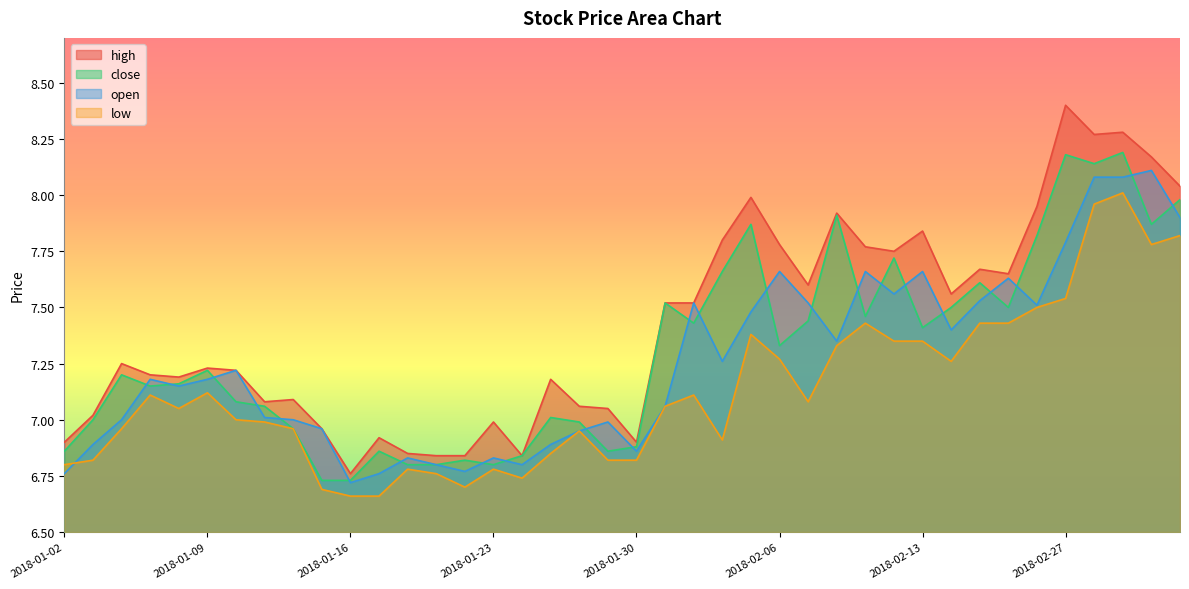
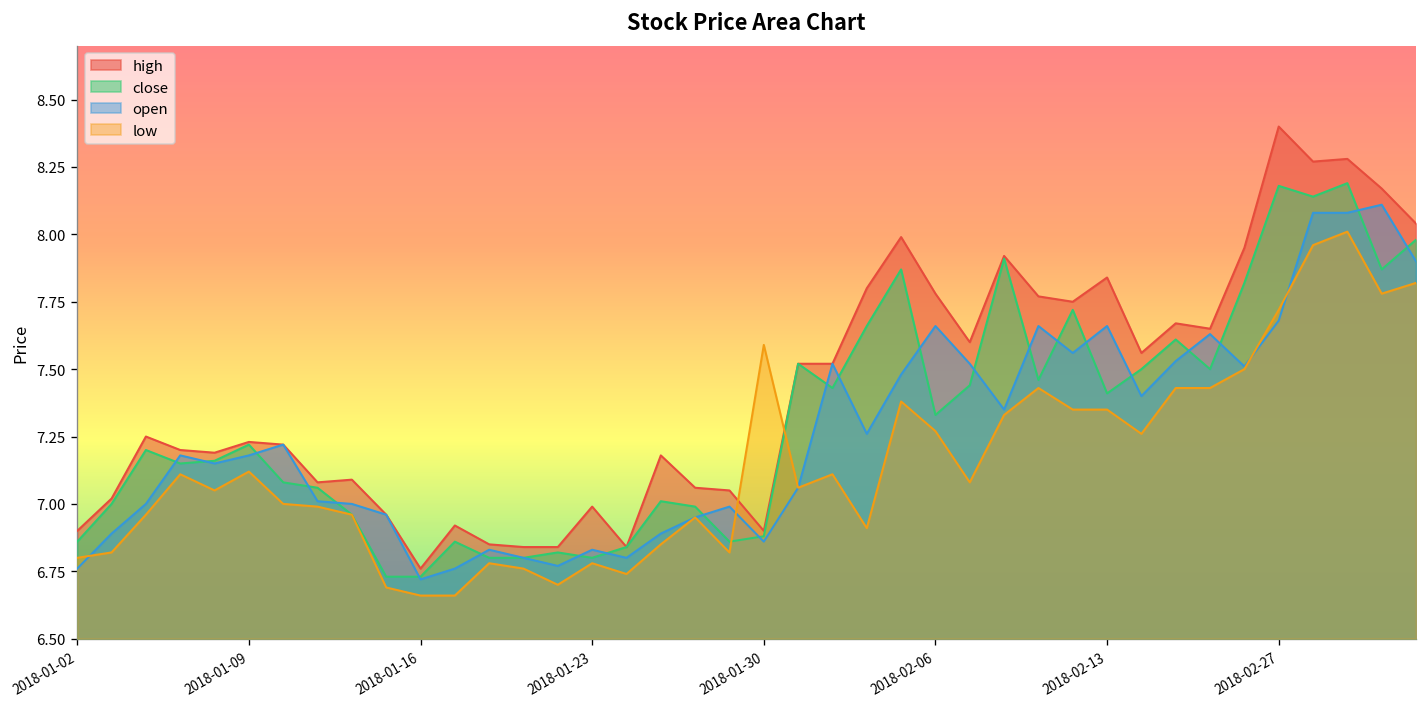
low, 2018-01-30: 6.82 -> 7.59
open, 2018-02-27: 7.79 -> 7.68
low, 2018-02-27: 7.54 -> 7.72
